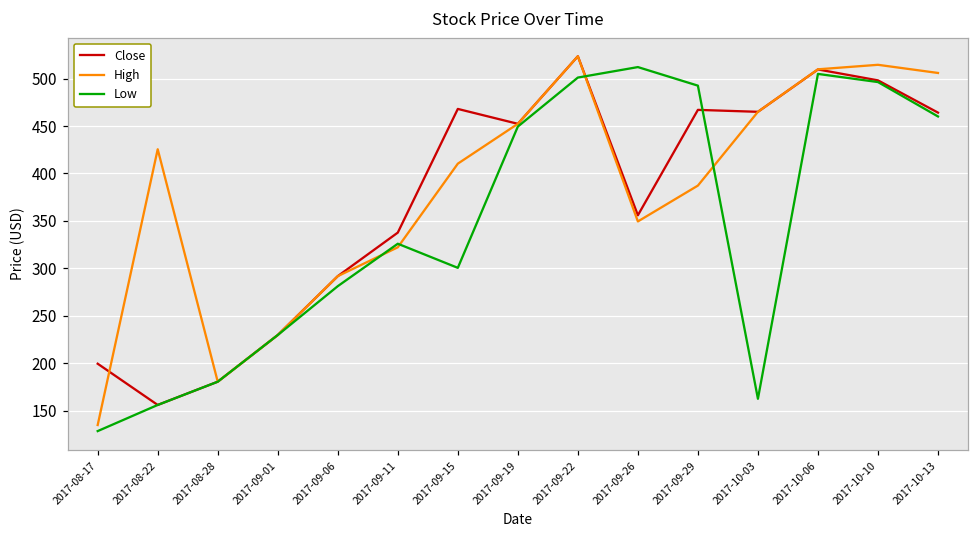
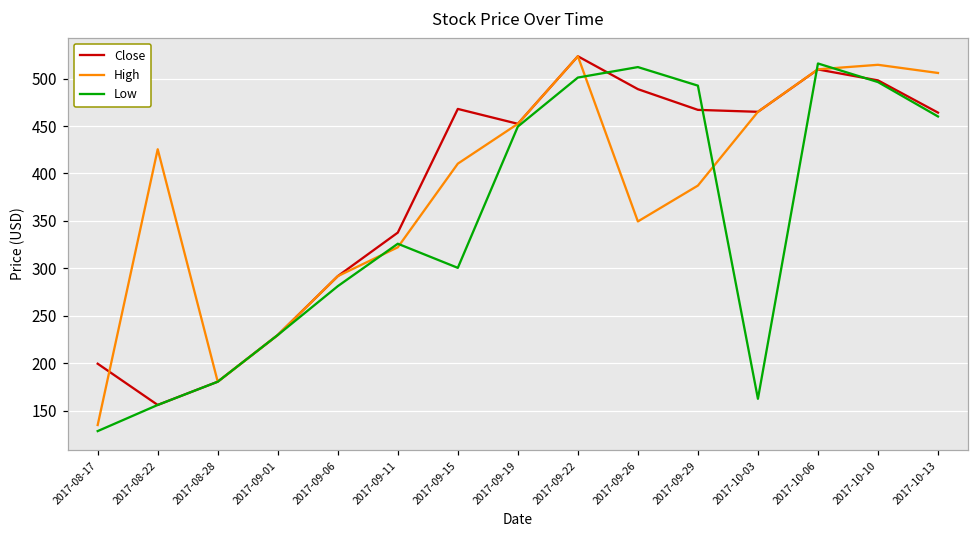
Close, 2017-09-26: 360 -> 490
Low, 2017-10-06: 500 -> 520
